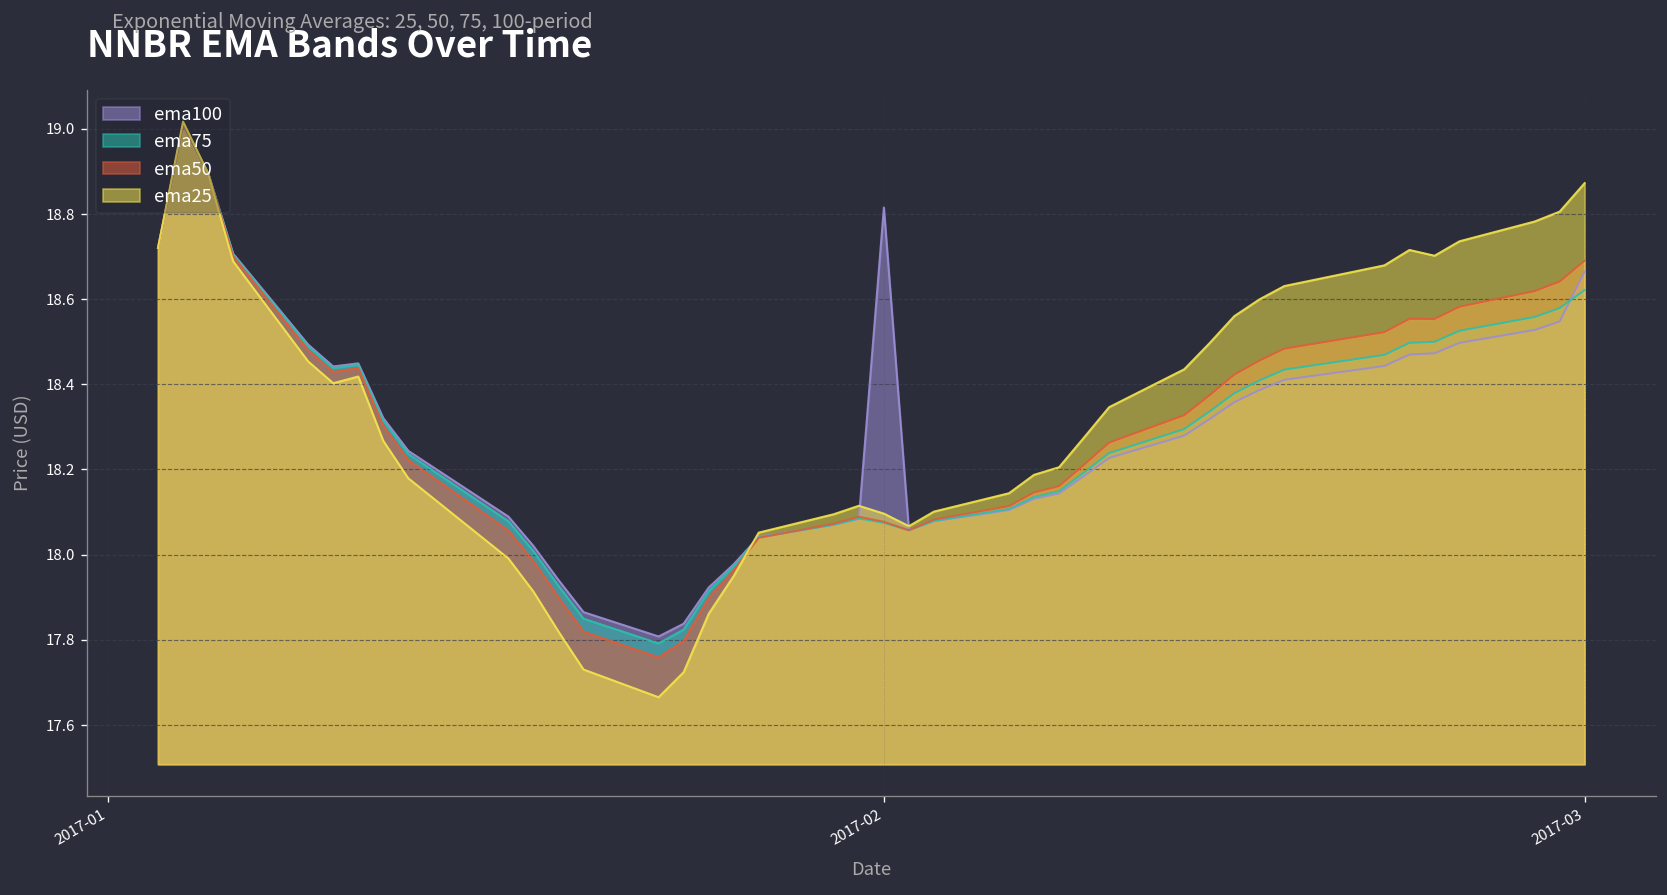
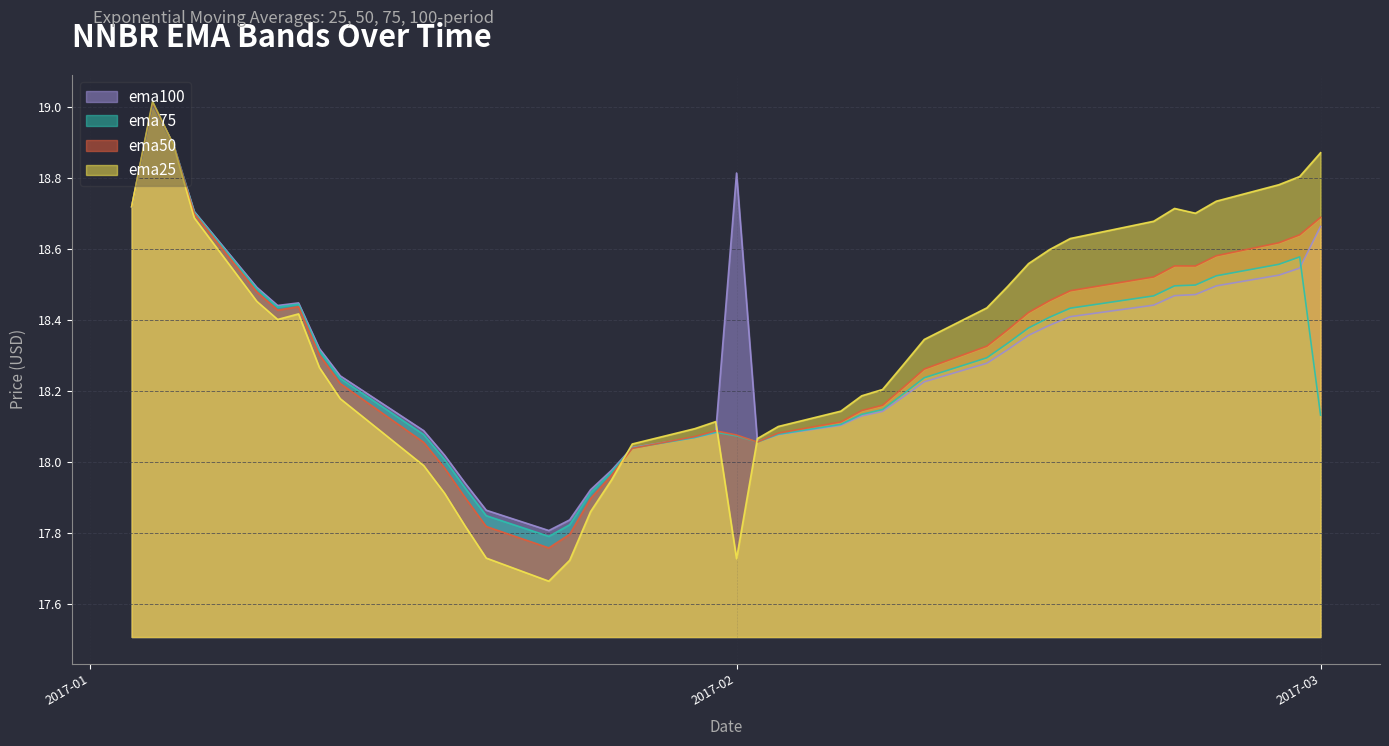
ema25, 2017-02: 18.10 -> 17.73
ema75, 2017-03: 18.62 -> 18.13
